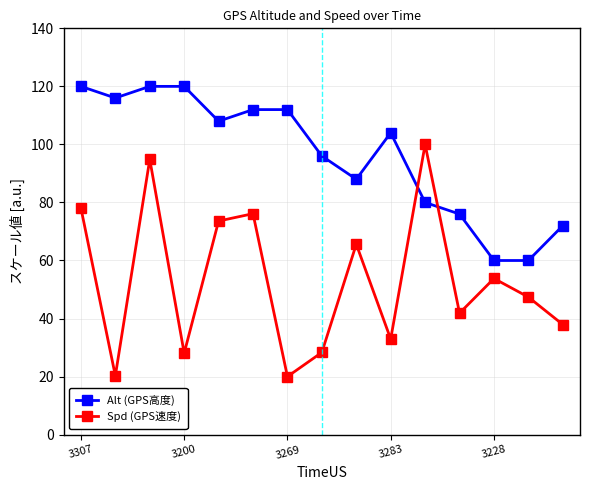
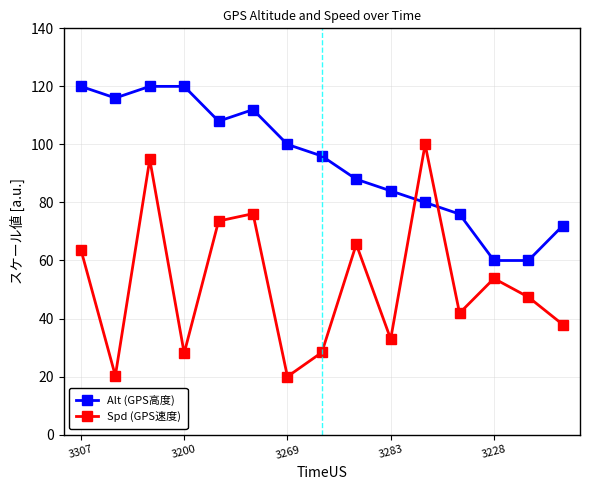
Spd (GPS速度), 3307: 78 -> 64
Alt (GPS高度), 3269: 112 -> 100
Alt (GPS高度), 3283: 104 -> 84
